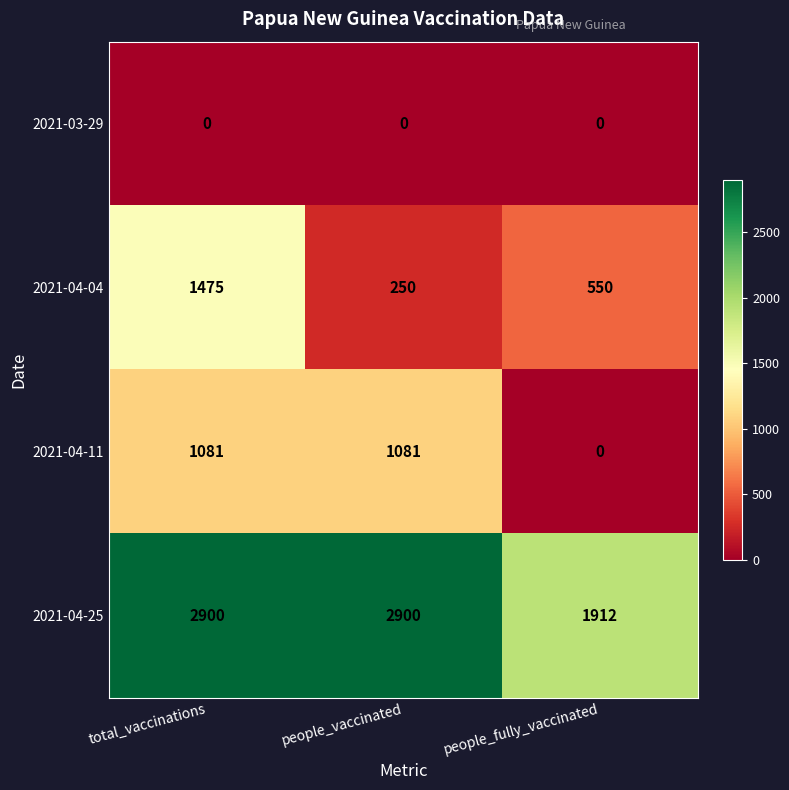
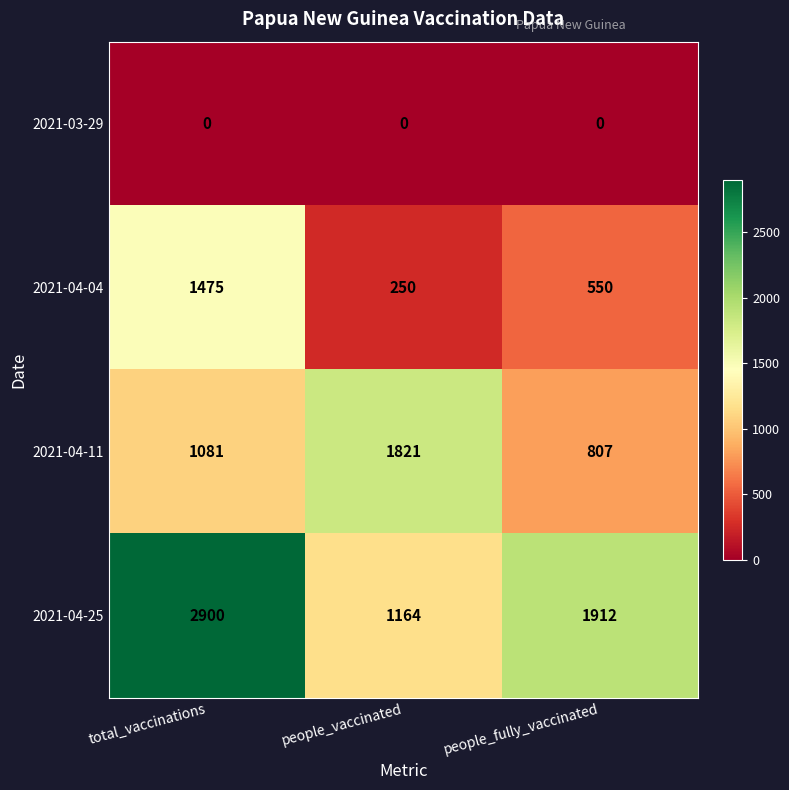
2021-04-11, people_vaccinated: 1081 -> 1821
2021-04-11, people_fully_vaccinated: 0 -> 807
2021-04-25, people_vaccinated: 2900 -> 1164
